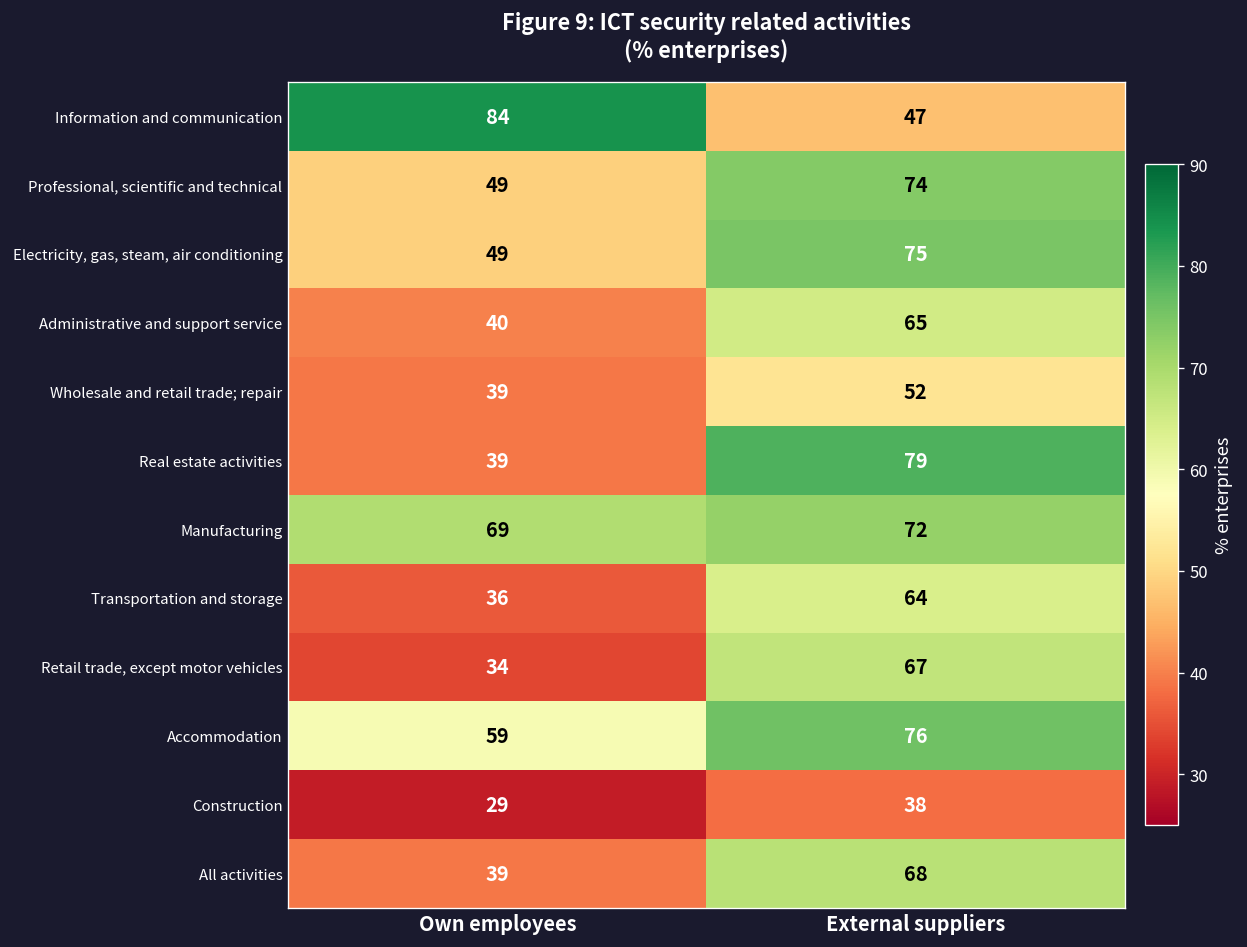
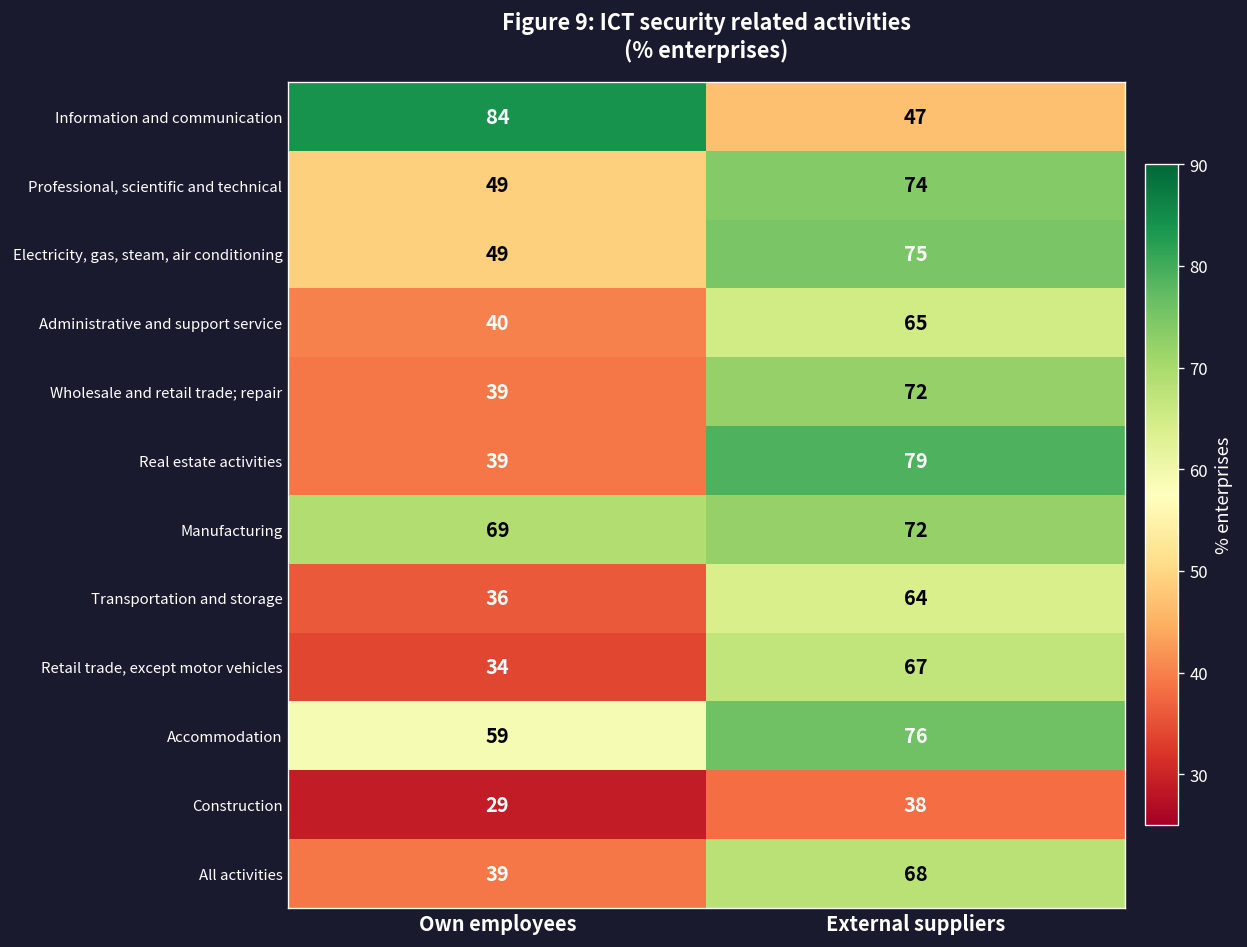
Wholesale and retail trade; repair, External suppliers: 52 -> 72
